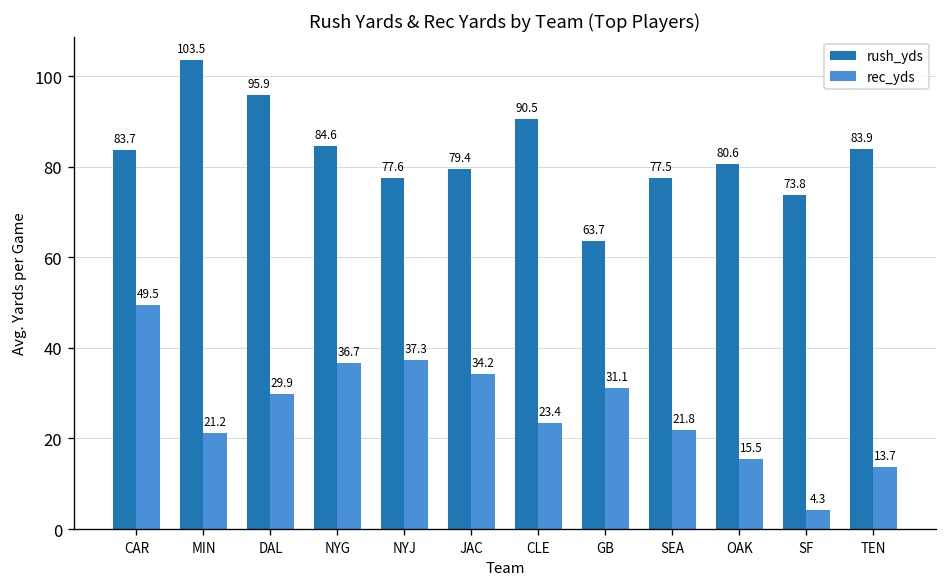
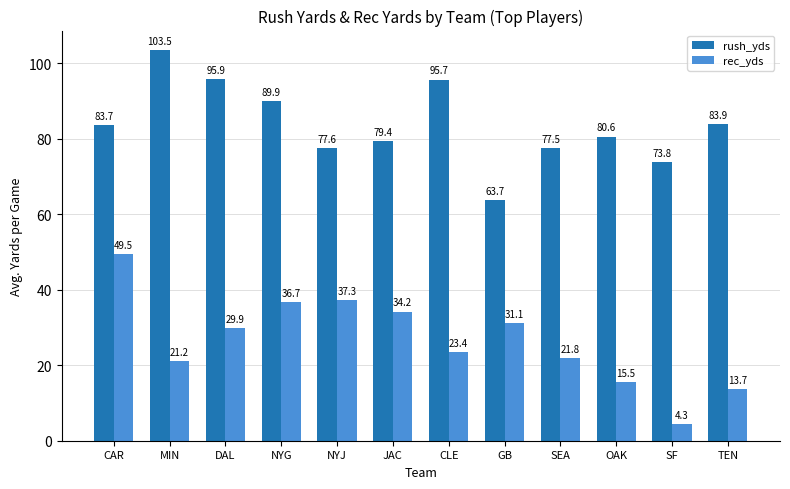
rush_yds, NYG: 84.6 -> 89.9
rush_yds, CLE: 90.5 -> 95.7
